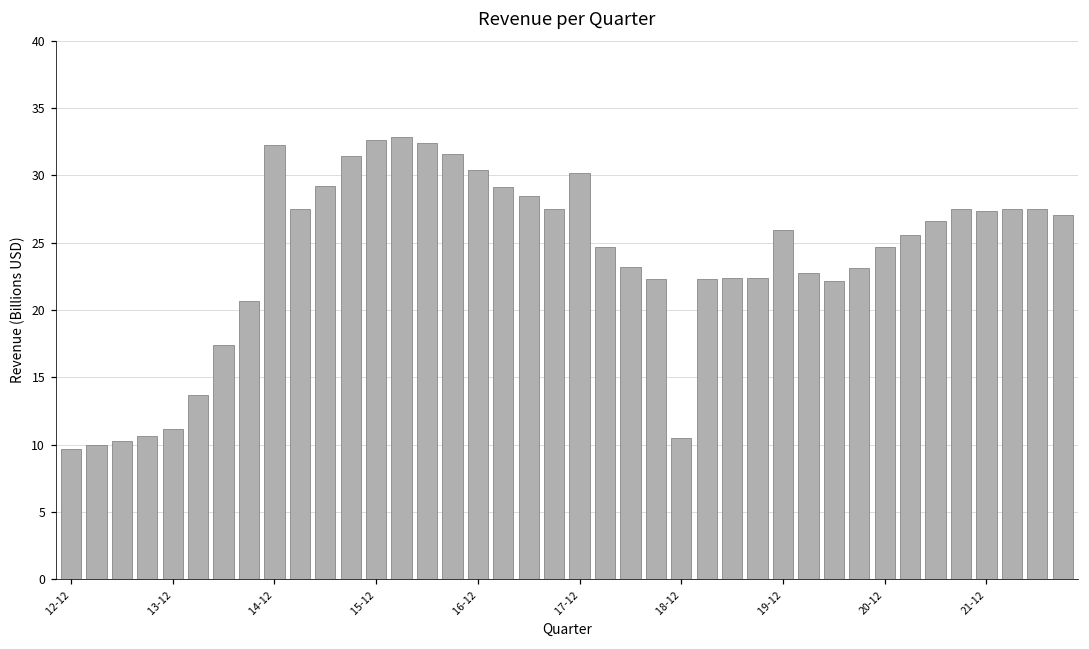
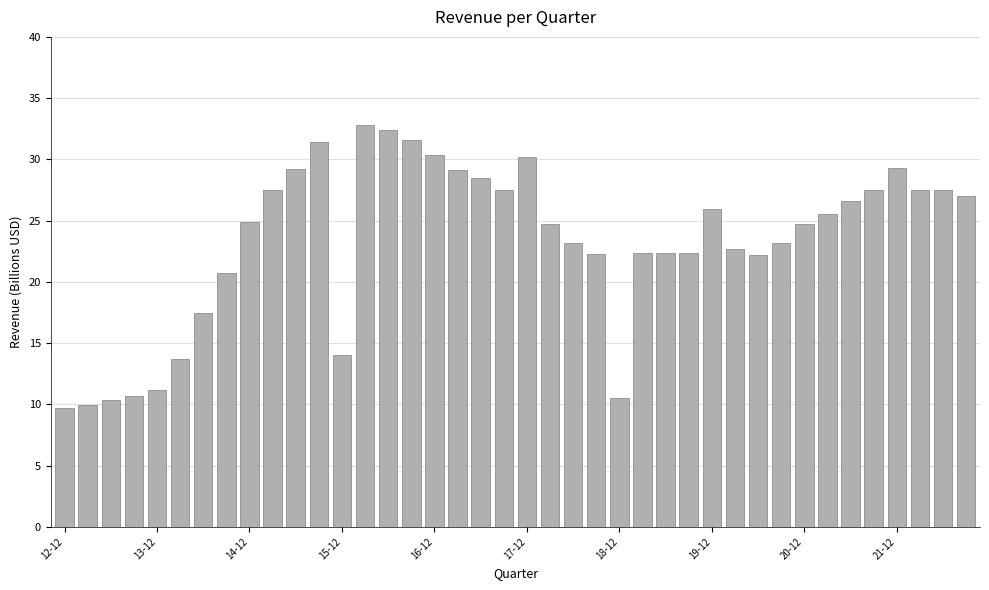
14-12: 32.3 -> 24.9
15-12: 32.6 -> 14.1
21-12: 27.3 -> 29.3
